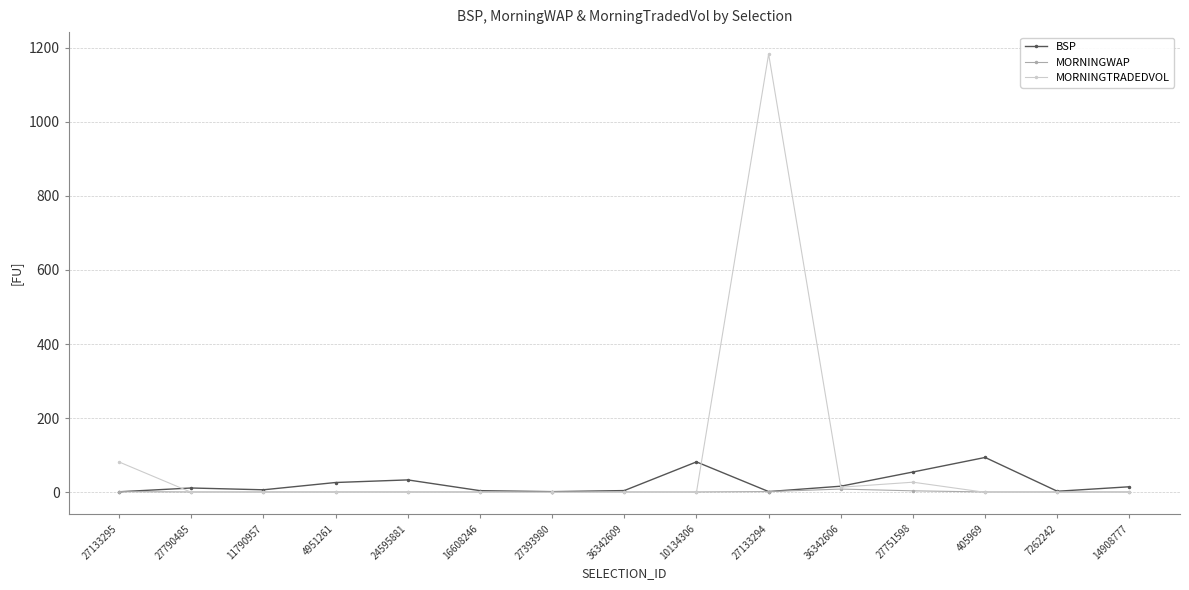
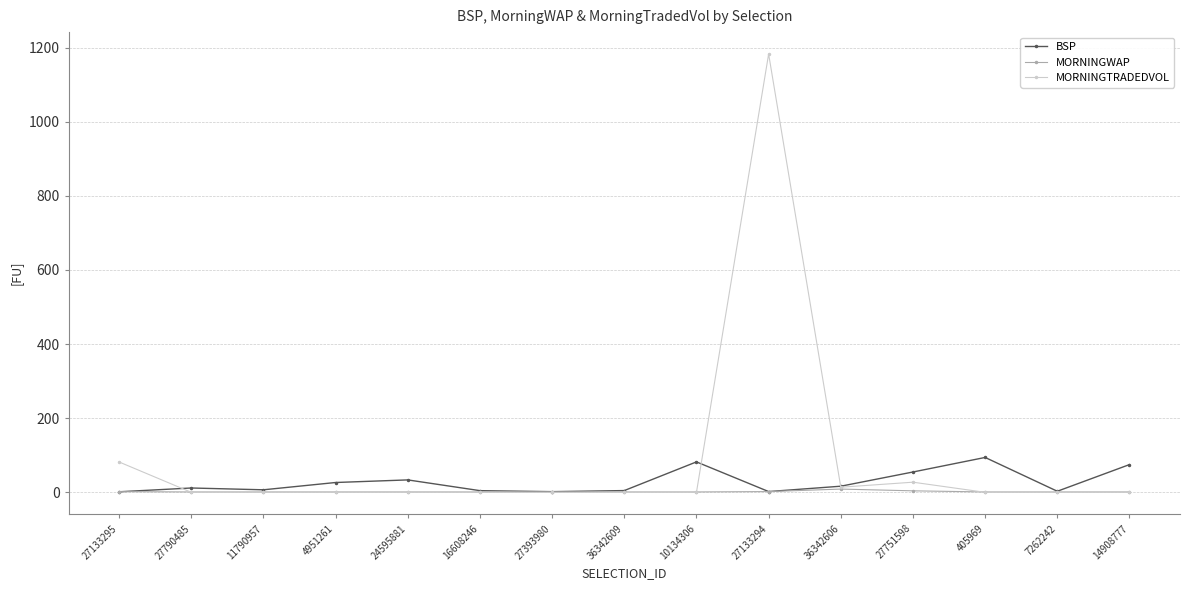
BSP, 14908777: 10 -> 70
